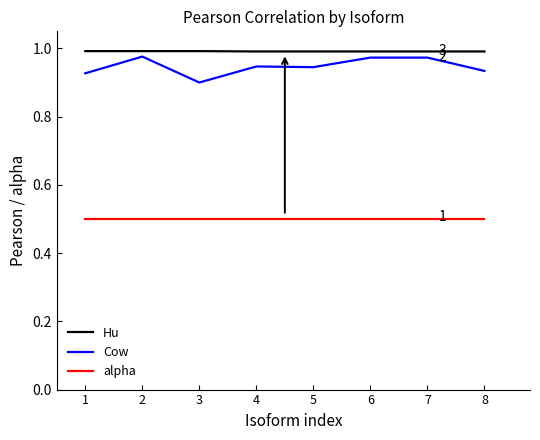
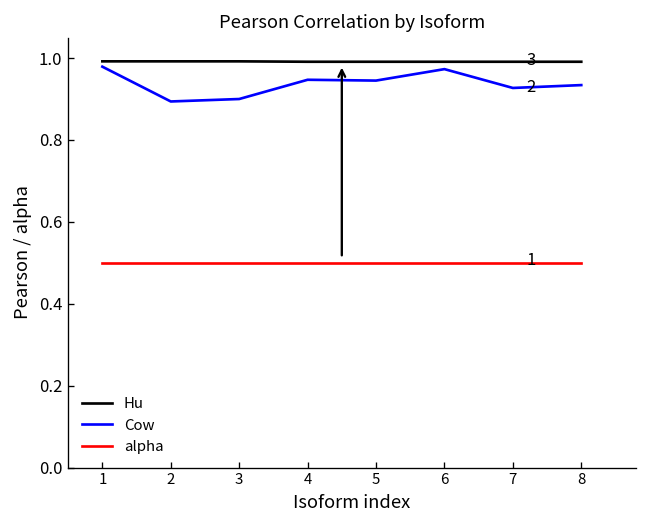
Cow, 1: 0.93 -> 0.98
Cow, 2: 0.98 -> 0.89
Cow, 7: 0.97 -> 0.93
